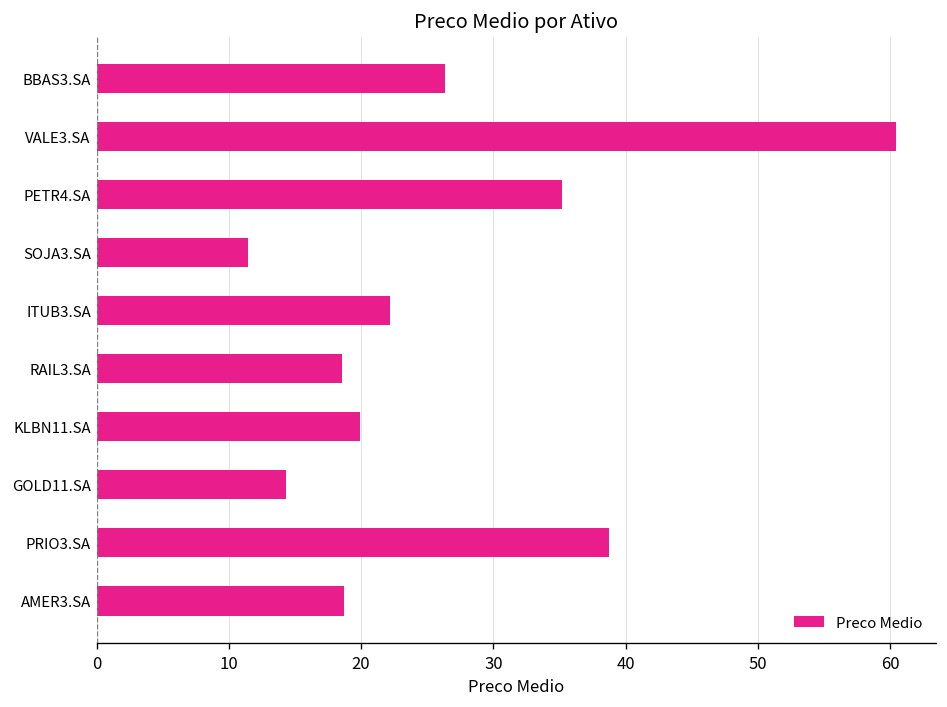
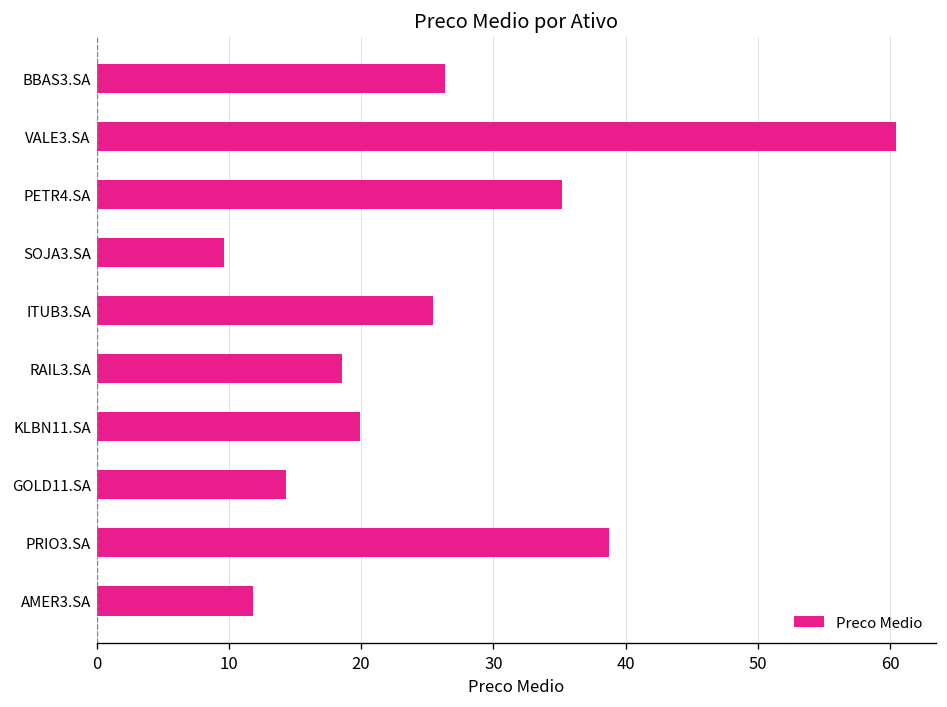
SOJA3.SA: 11.4 -> 9.6
ITUB3.SA: 22.2 -> 25.5
AMER3.SA: 18.7 -> 11.8
